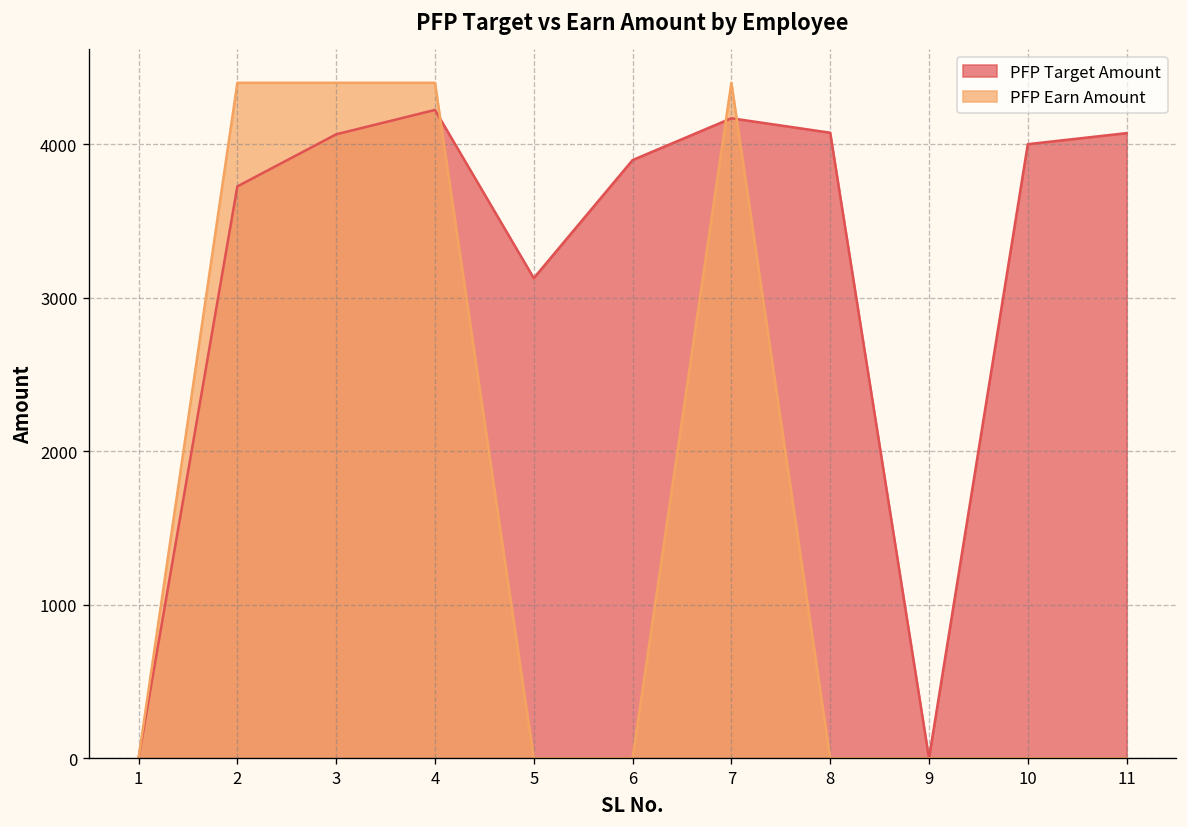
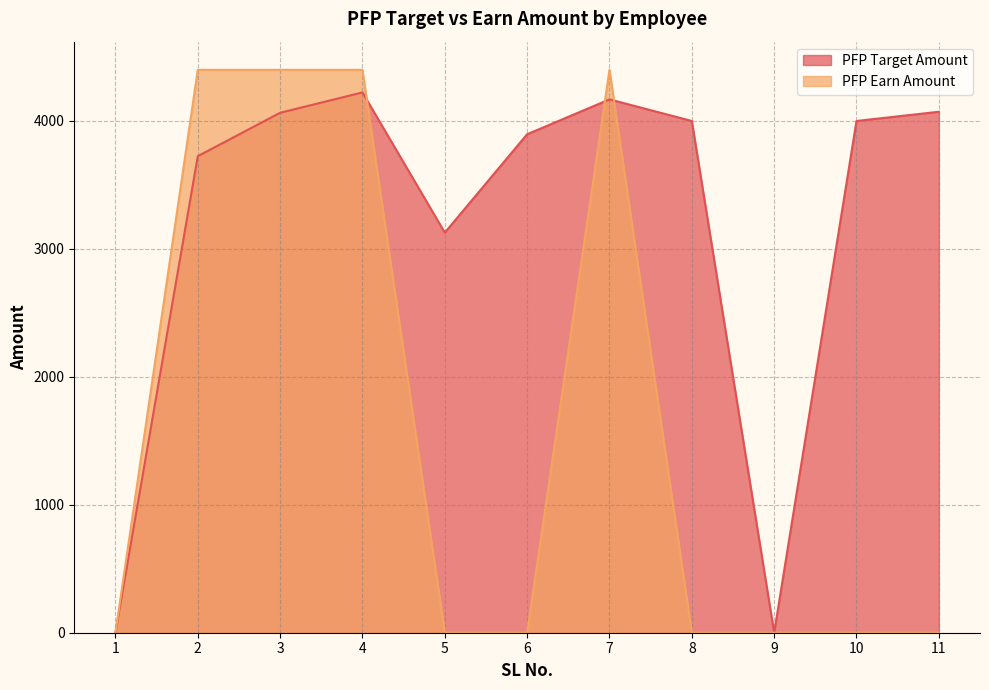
PFP Target Amount, 8: 4070 -> 4000
